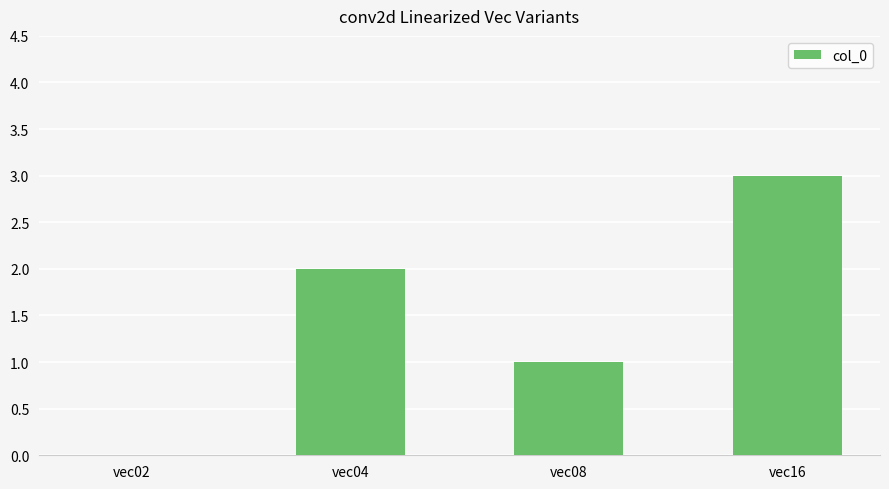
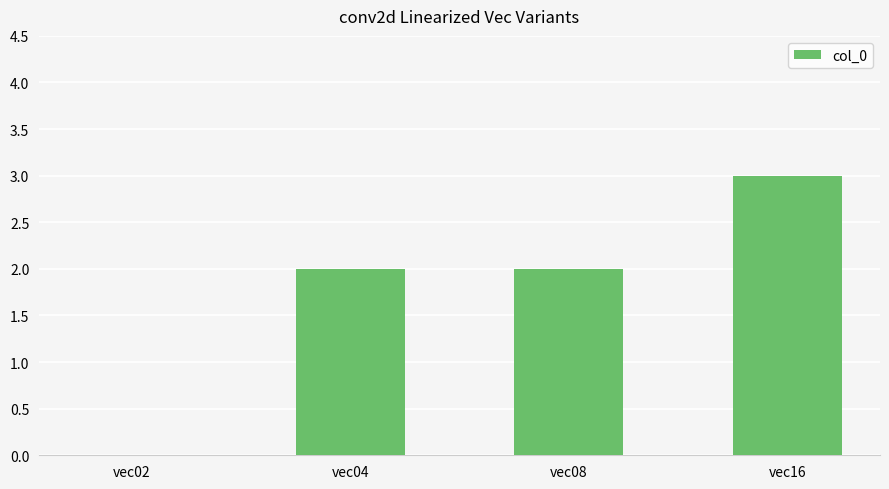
vec08: 1 -> 2
